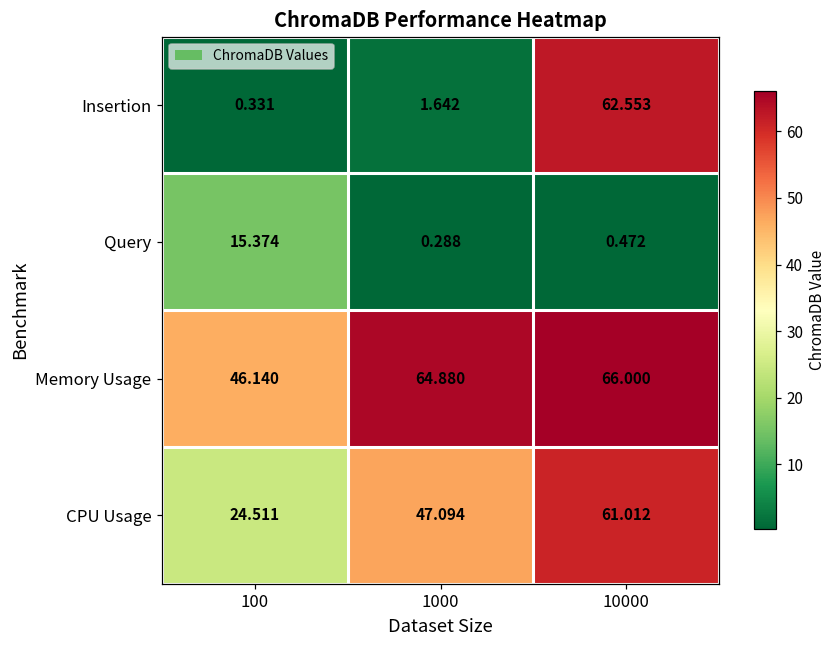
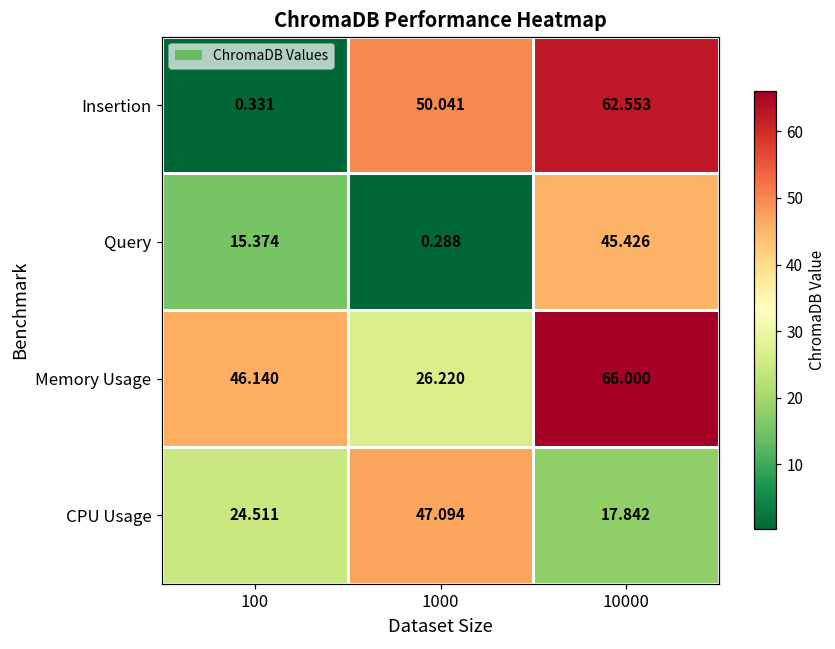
Insertion, 1000: 1.642 -> 50.041
Query, 10000: 0.472 -> 45.426
Memory Usage, 1000: 64.880 -> 26.220
CPU Usage, 10000: 61.012 -> 17.842
